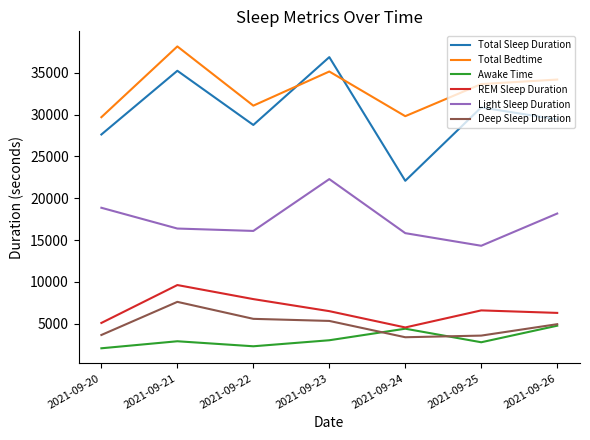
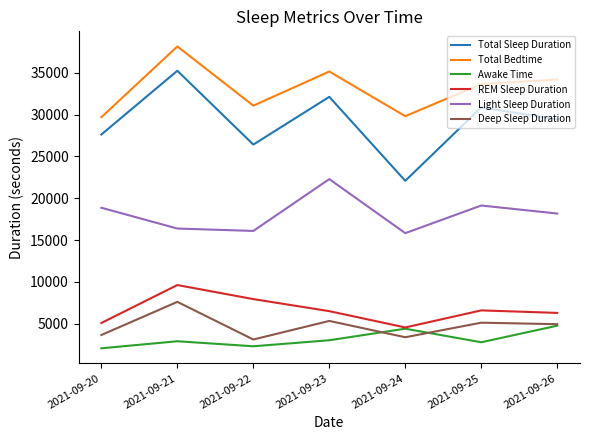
Total Sleep Duration, 2021-09-22: 29000 -> 26000
Deep Sleep Duration, 2021-09-22: 6000 -> 3000
Total Sleep Duration, 2021-09-23: 37000 -> 32000
Light Sleep Duration, 2021-09-25: 14000 -> 19000
Deep Sleep Duration, 2021-09-25: 4000 -> 5000
